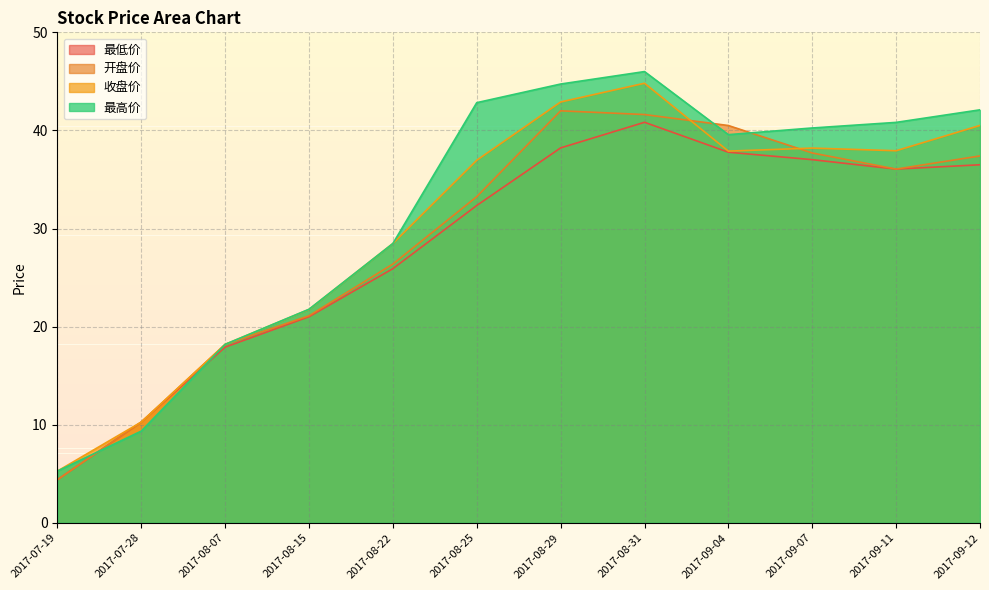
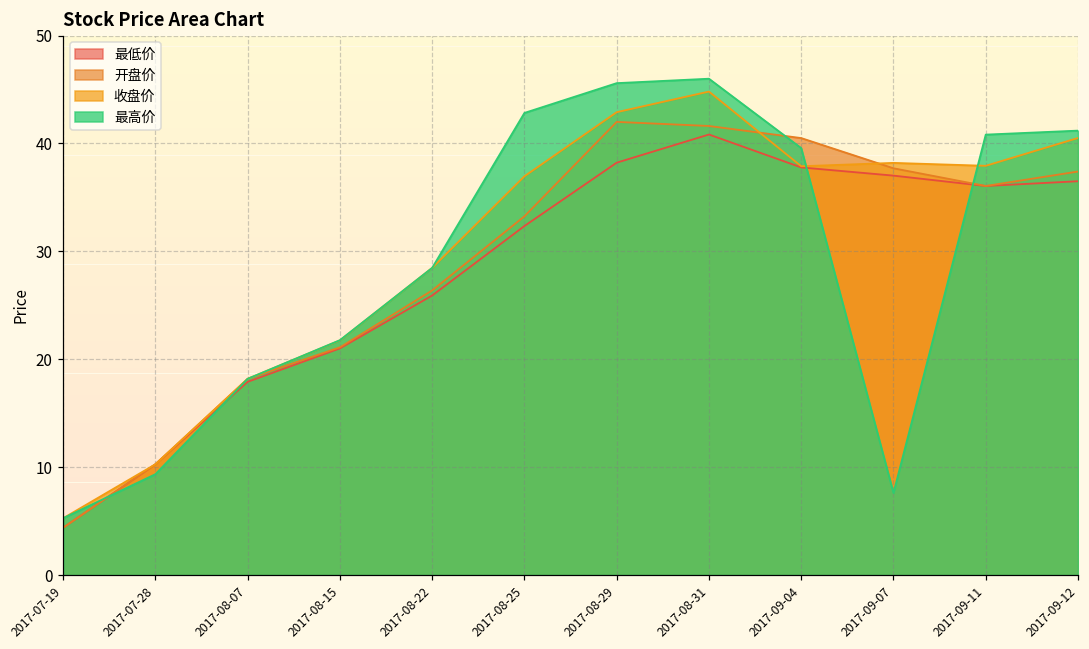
最高价, 2017-08-29: 45 -> 46
最高价, 2017-09-07: 40 -> 8
最高价, 2017-09-12: 42 -> 41
